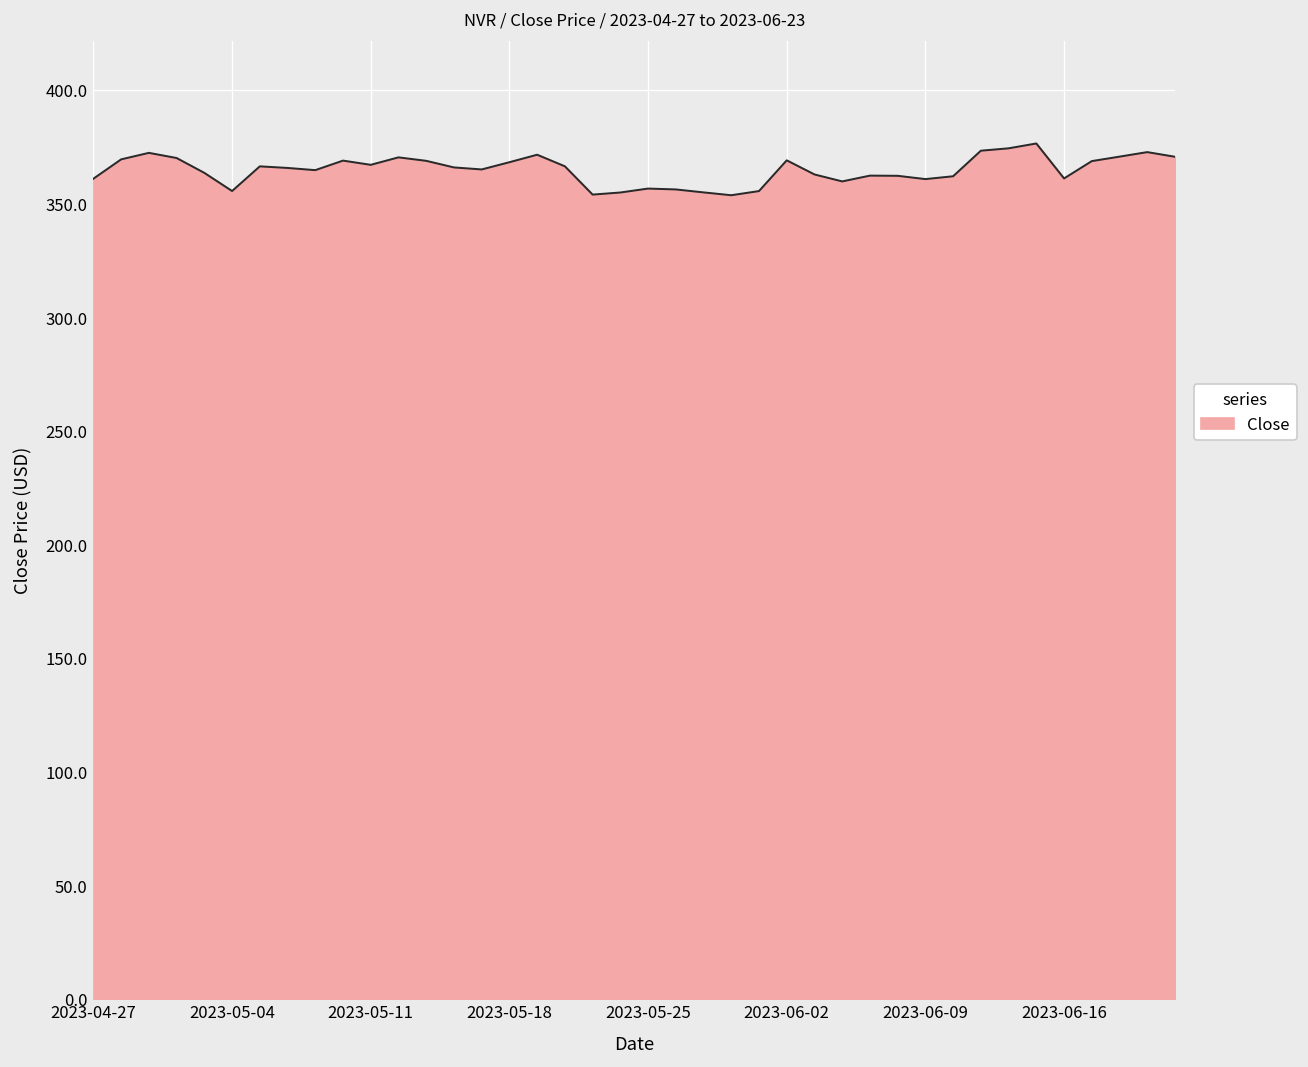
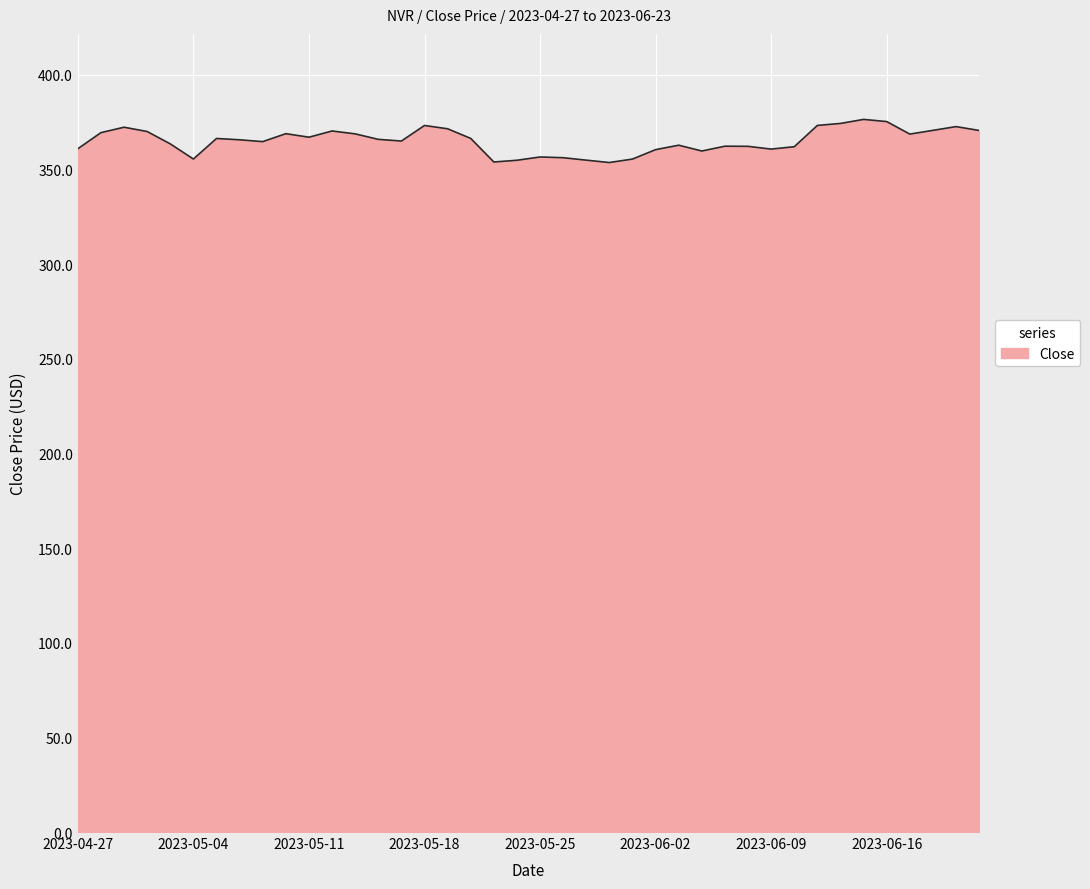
2023-05-18: 368 -> 373
2023-06-02: 369 -> 360
2023-06-16: 361 -> 375
